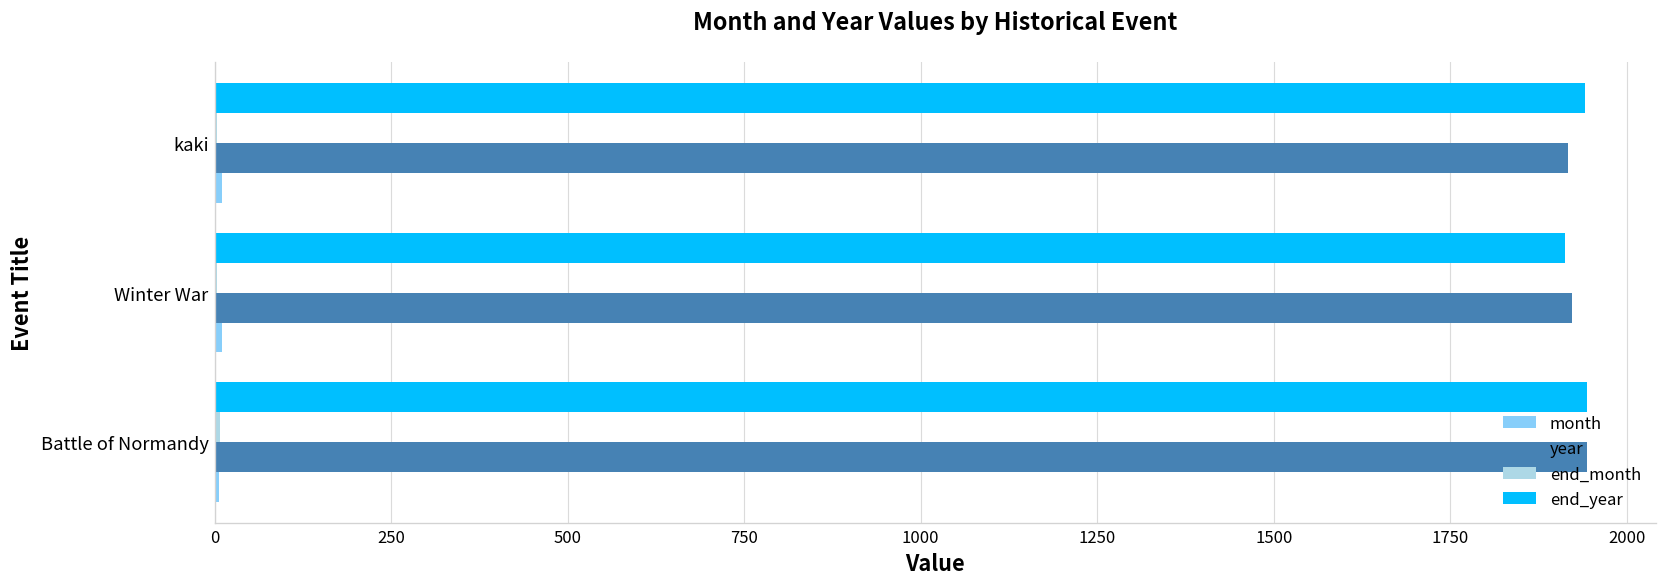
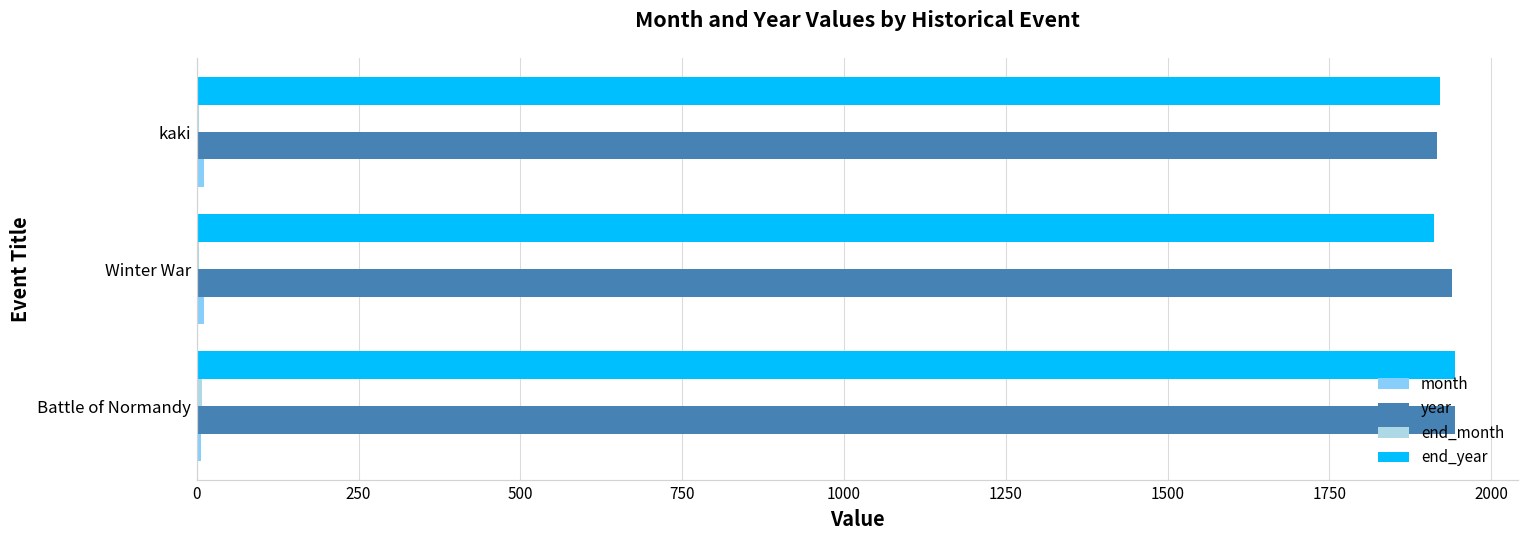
end_year, kaki: 1940 -> 1920
year, Winter War: 1920 -> 1940
